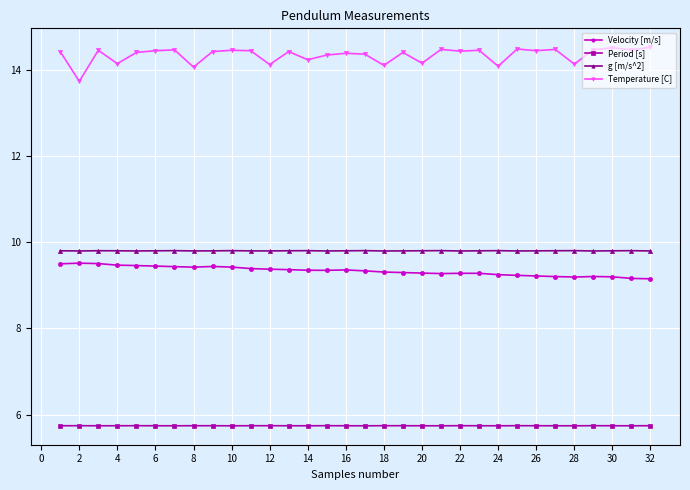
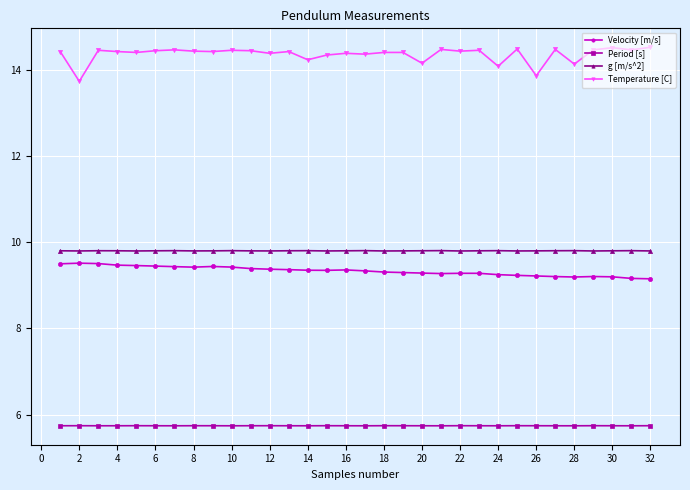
Temperature [C], 4: 14.1 -> 14.4
Temperature [C], 8: 14.1 -> 14.4
Temperature [C], 12: 14.1 -> 14.4
Temperature [C], 18: 14.1 -> 14.4
Temperature [C], 26: 14.4 -> 13.9
